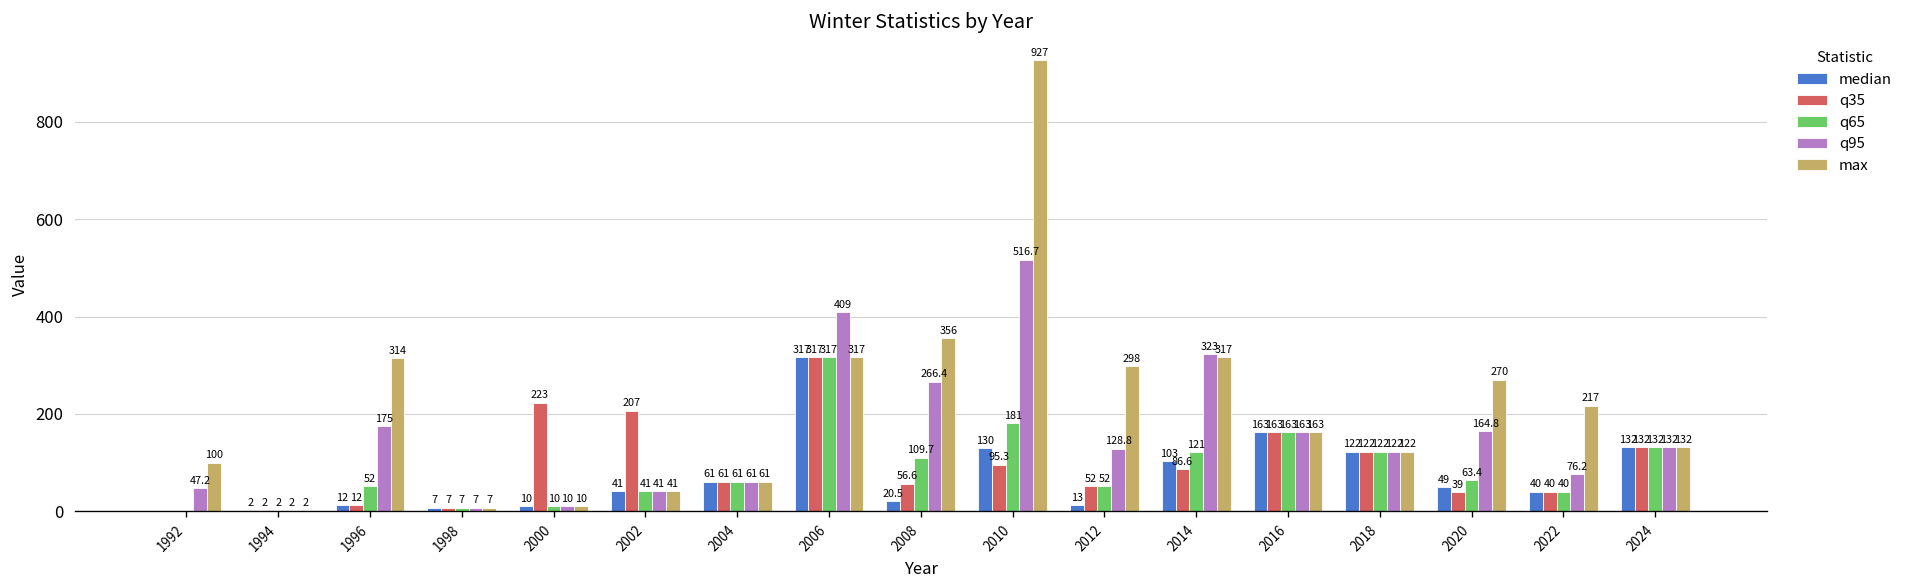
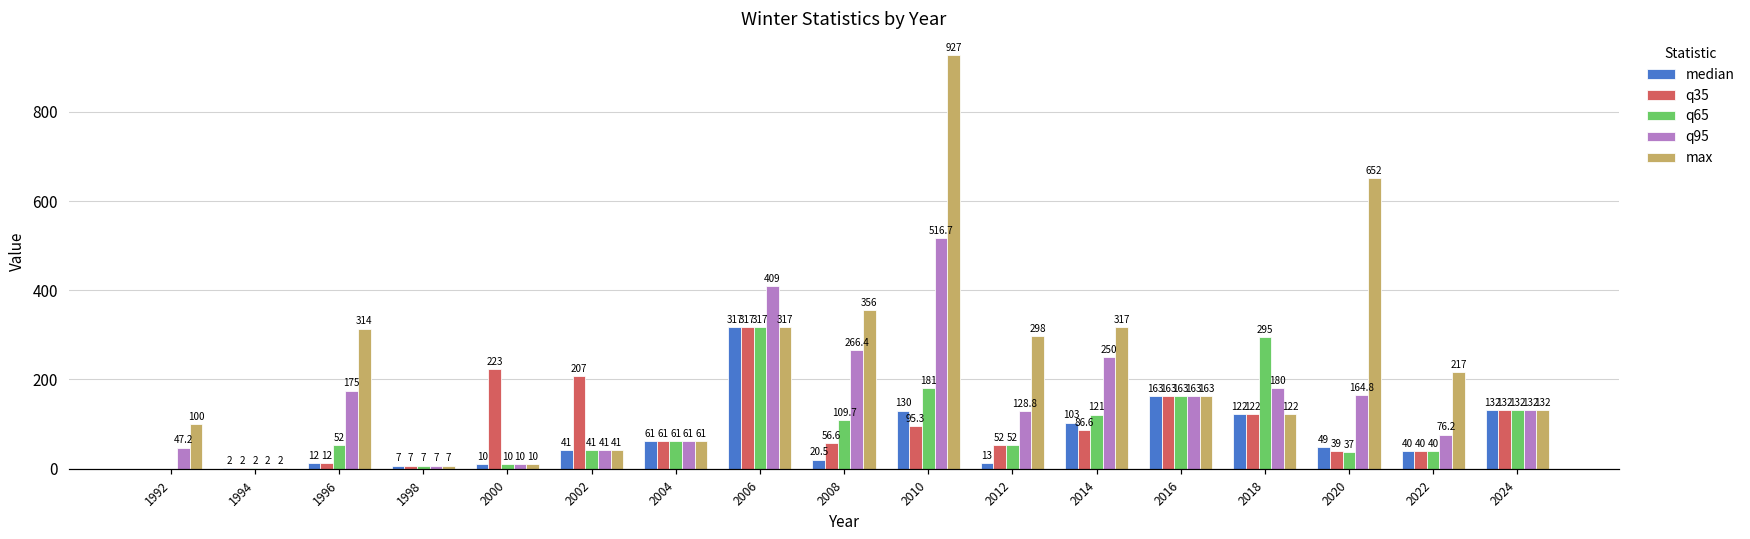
q95, 2014: 323 -> 250
q65, 2018: 122 -> 295
q95, 2018: 122 -> 180
q65, 2020: 63.4 -> 37
max, 2020: 270 -> 652
